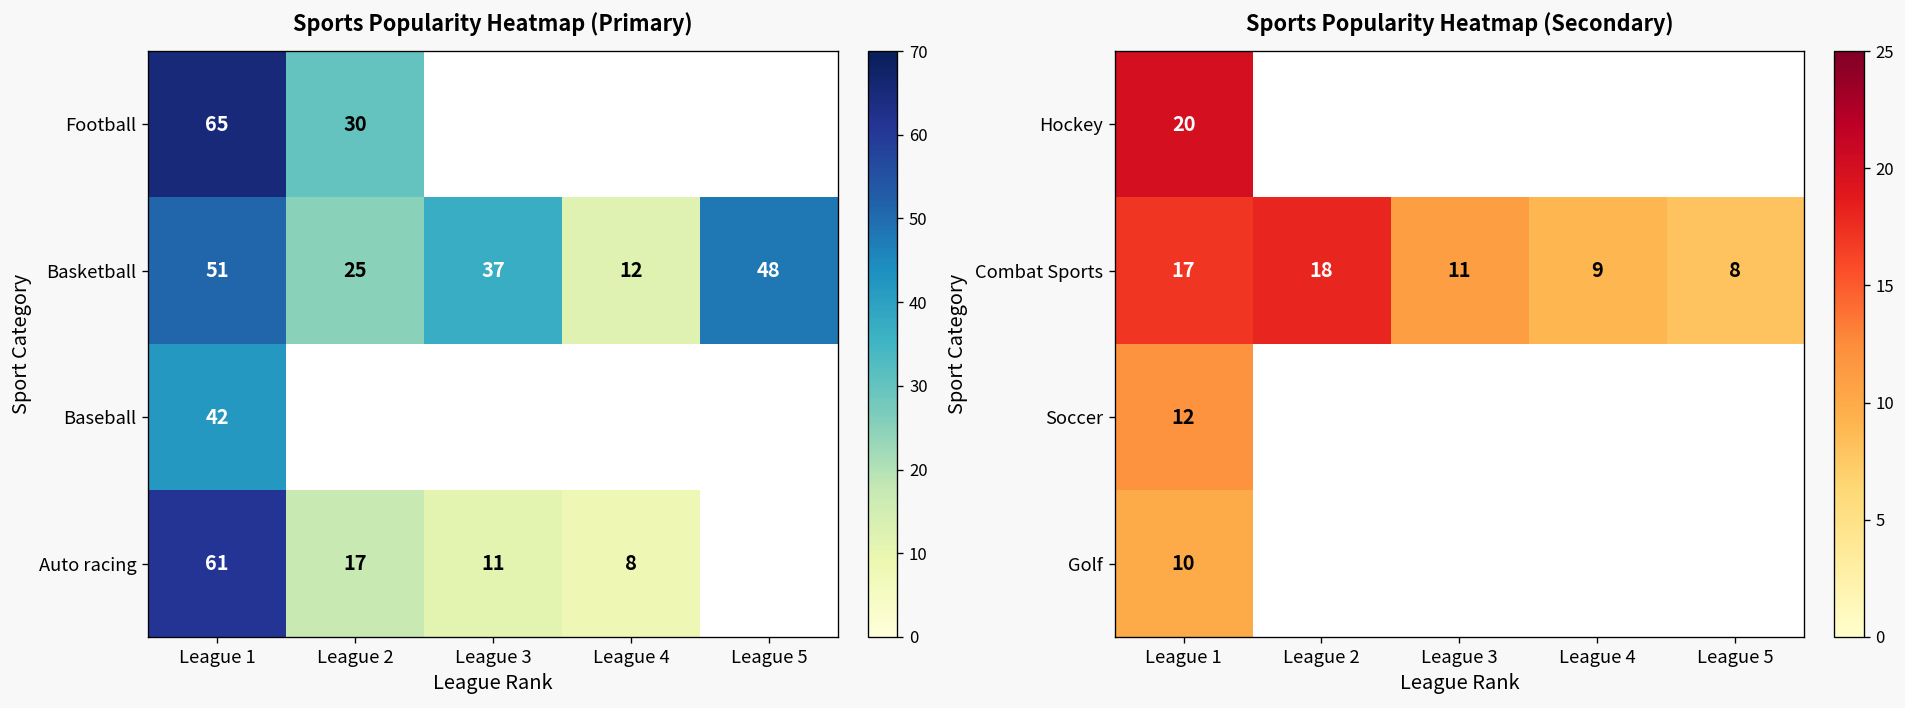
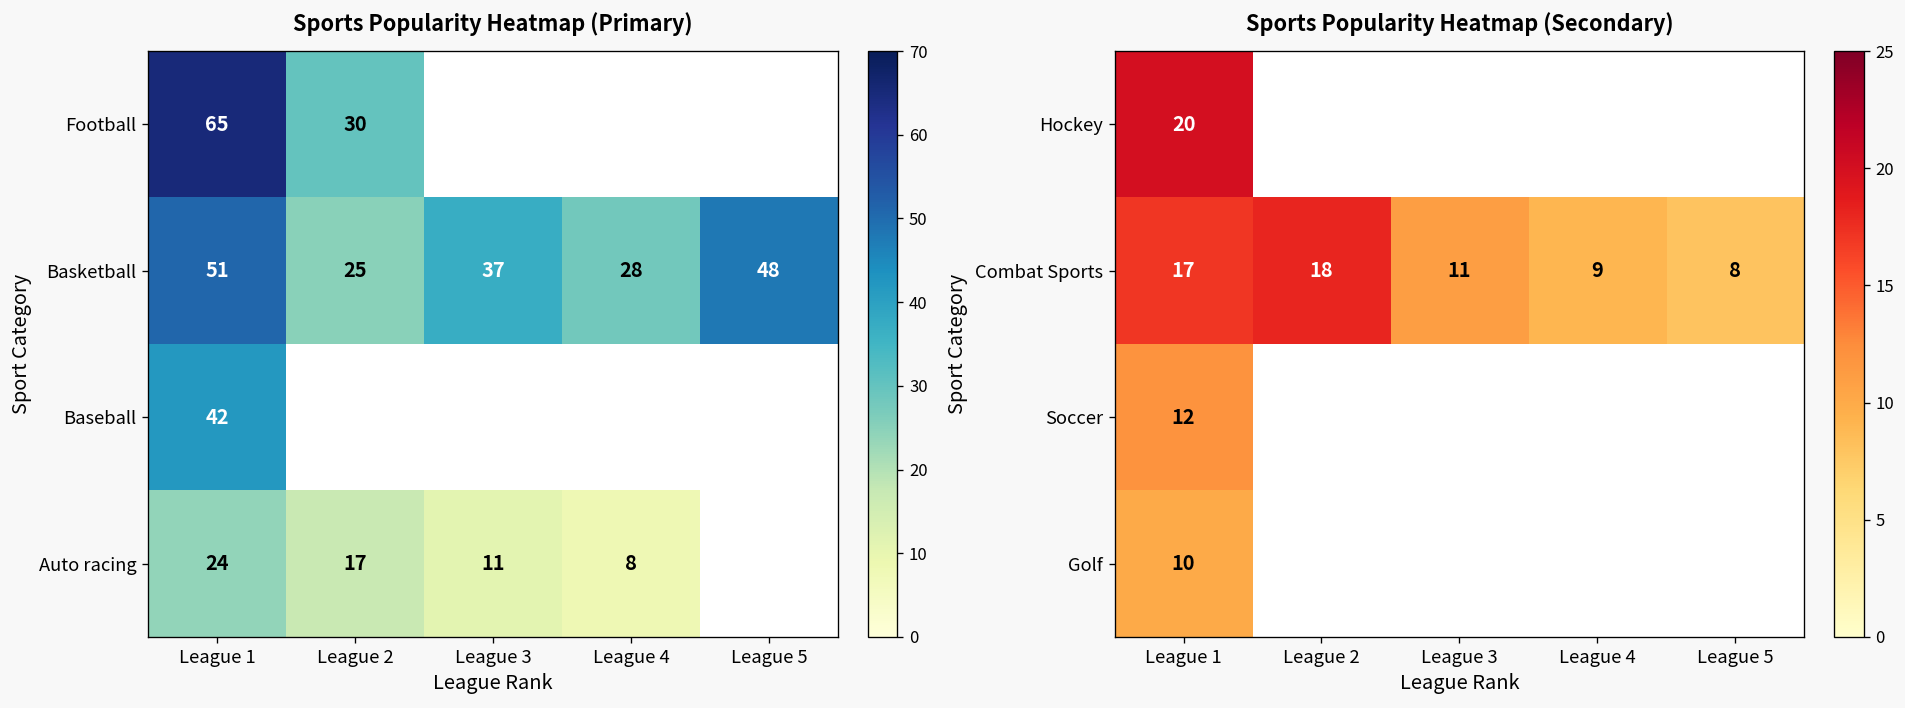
Sports Popularity Heatmap (Primary), Basketball, League 4: 12 -> 28
Sports Popularity Heatmap (Primary), Auto racing, League 1: 61 -> 24
